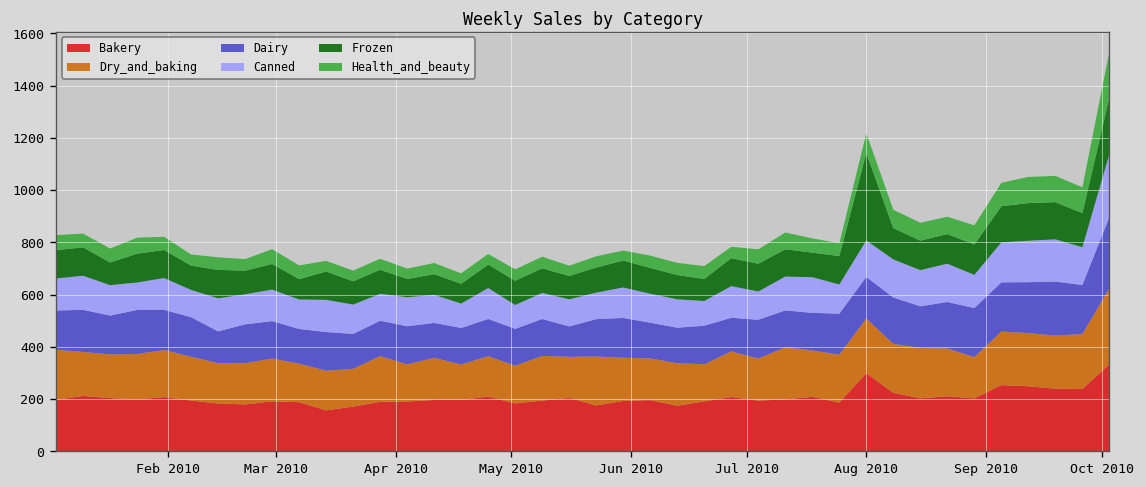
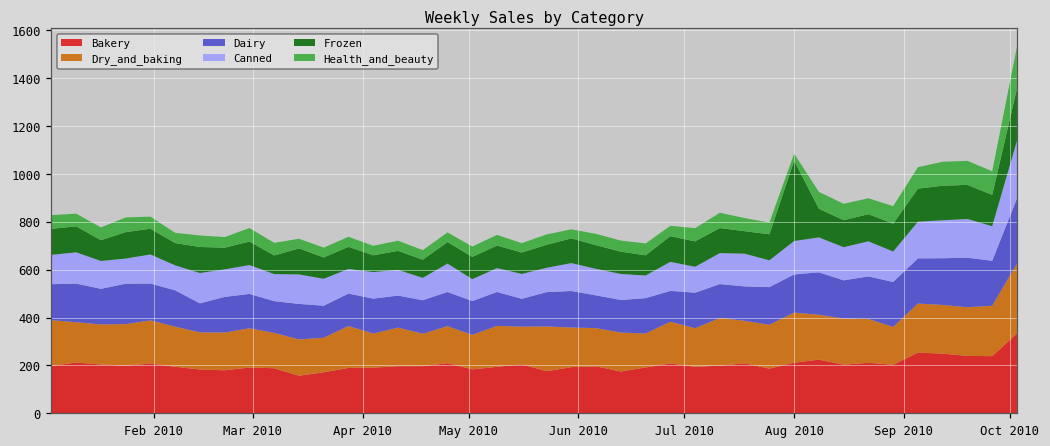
Bakery, Aug 2010: 300 -> 210
Health_and_beauty, Aug 2010: 70 -> 30
